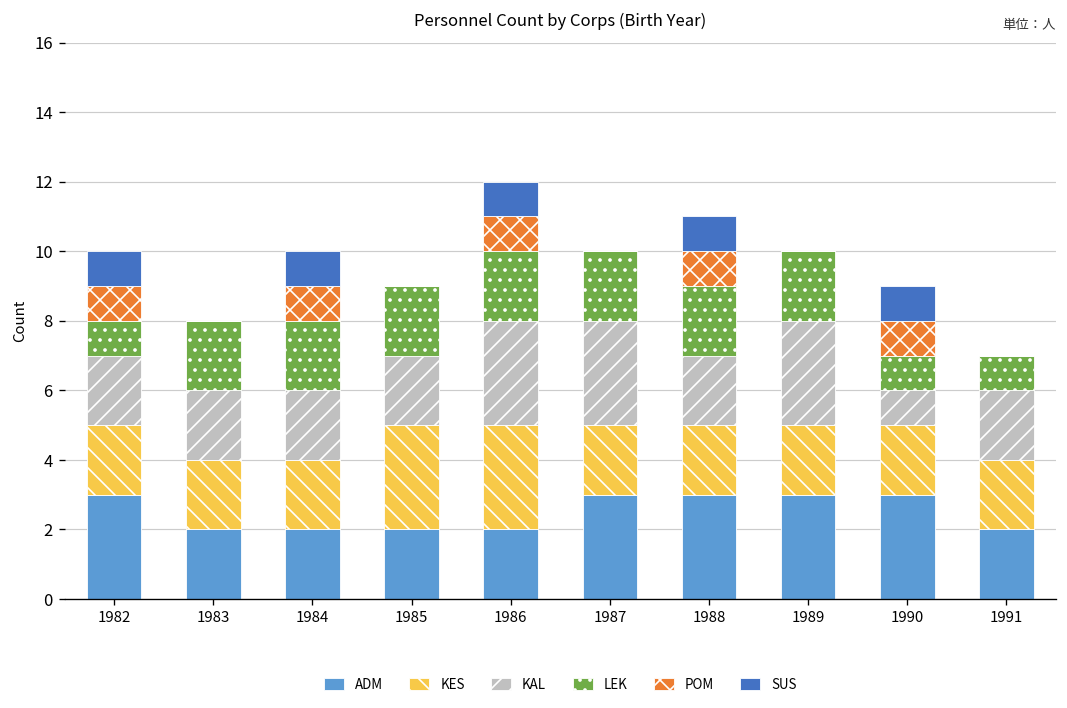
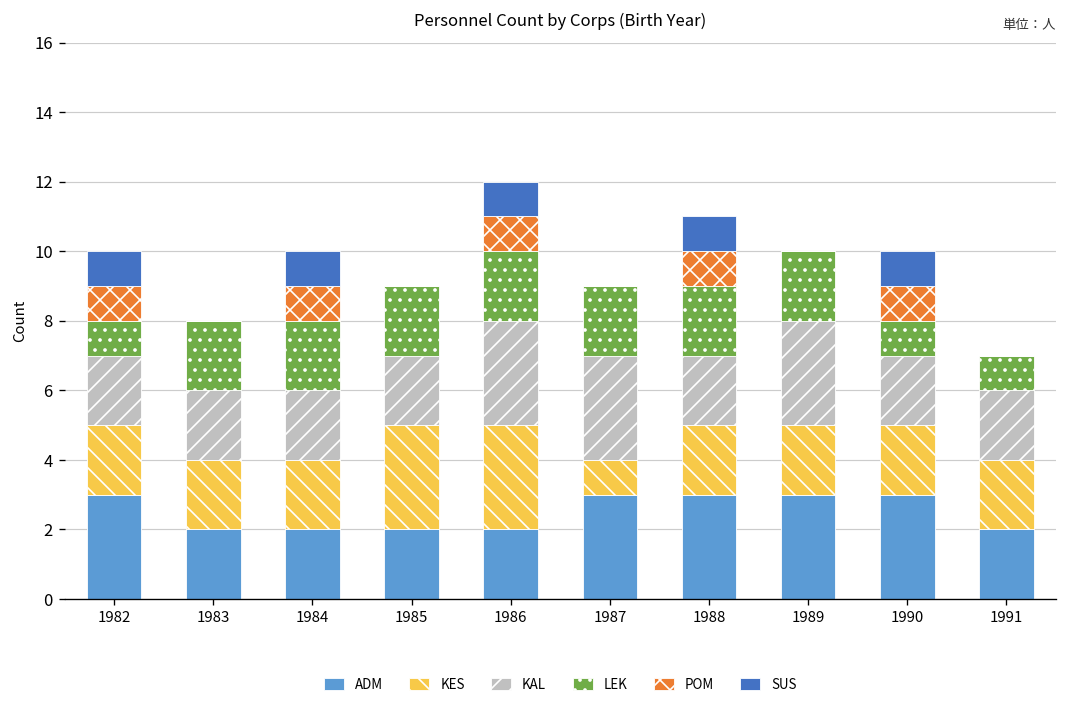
KES, 1987: 2 -> 1
KAL, 1990: 1 -> 2
